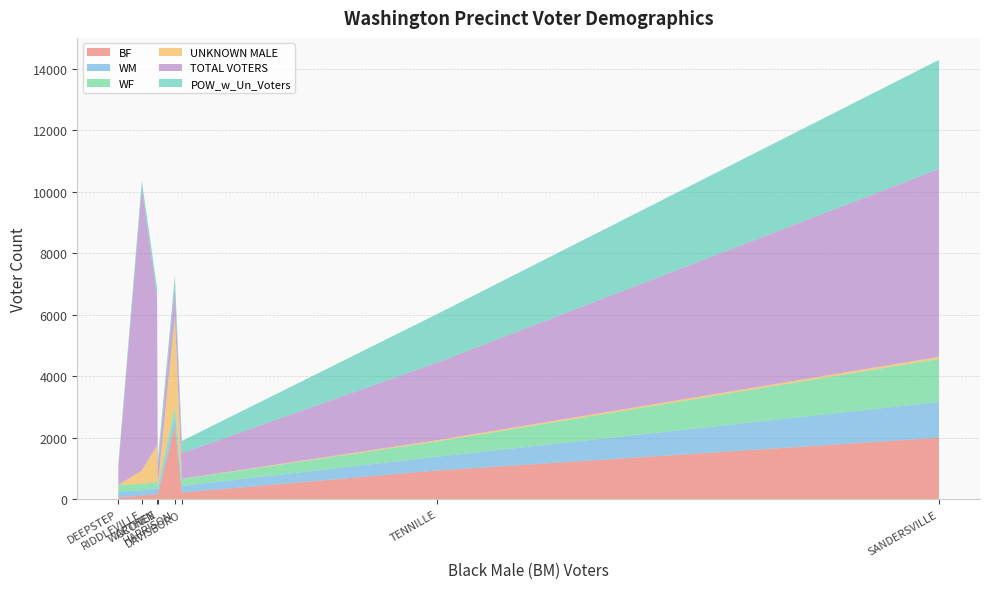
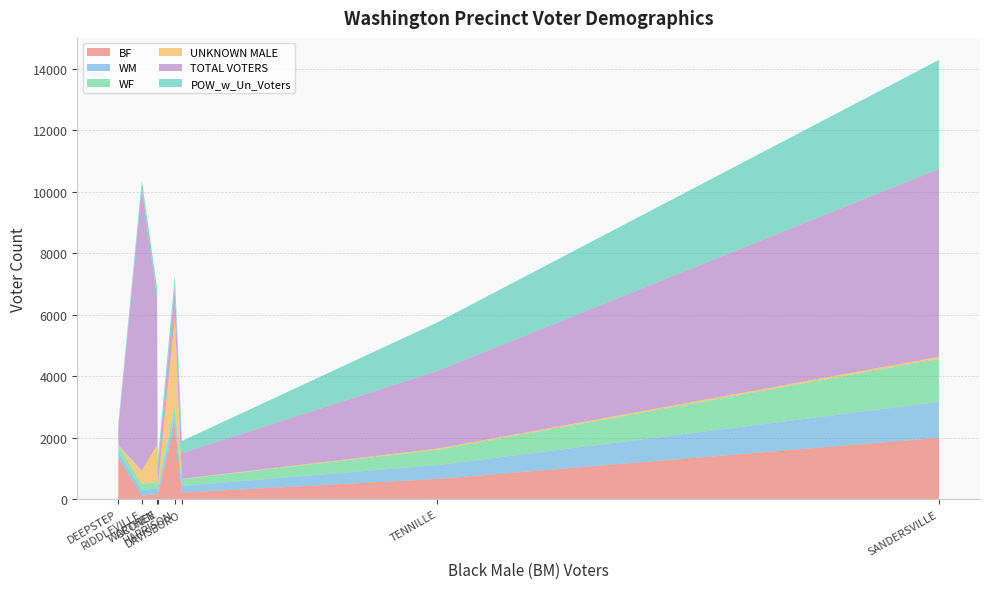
BF, DEEPSTEP: 100 -> 1400
BF, TENNILLE: 900 -> 700
